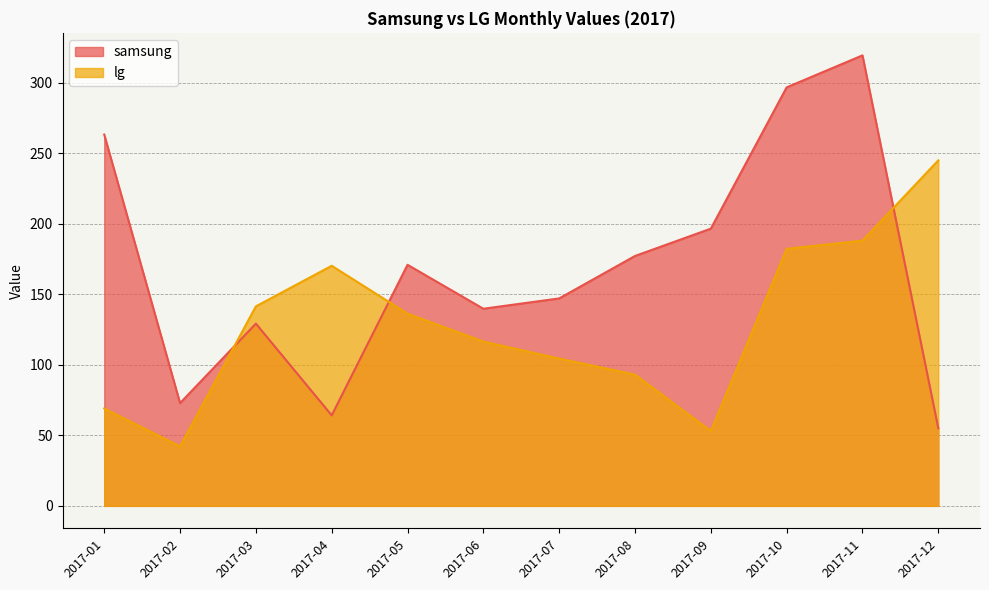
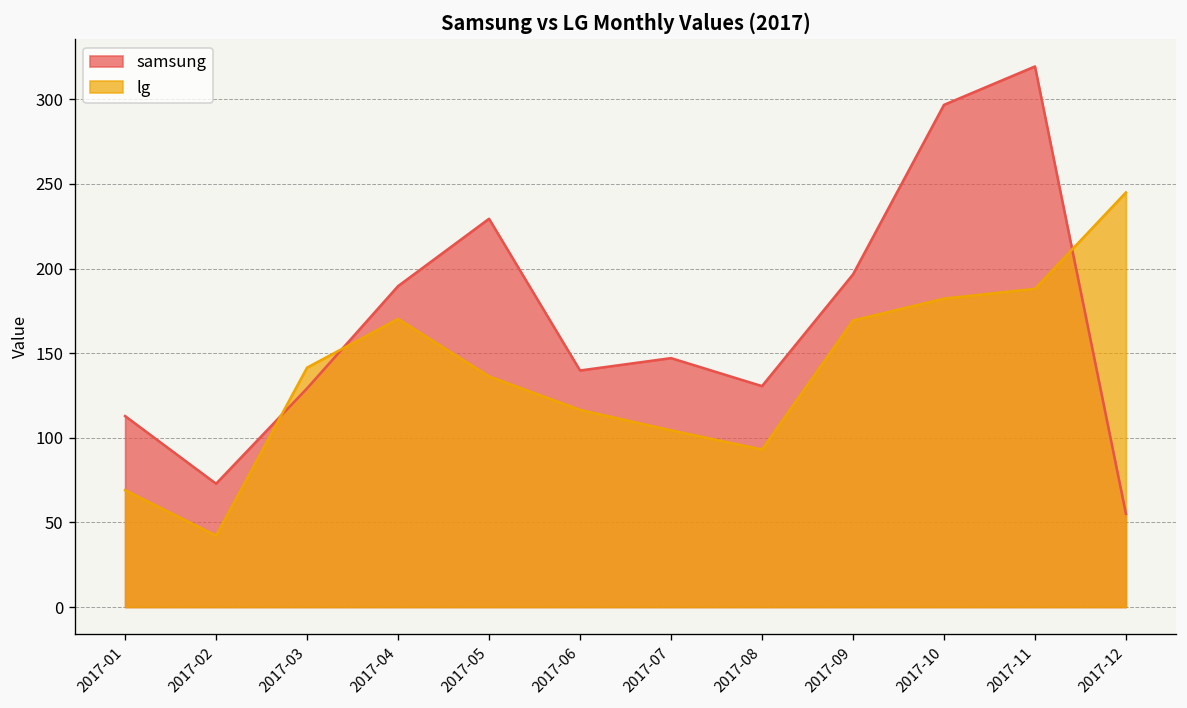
samsung, 2017-01: 263 -> 113
samsung, 2017-04: 64 -> 190
samsung, 2017-05: 171 -> 229
samsung, 2017-08: 177 -> 131
lg, 2017-09: 53 -> 169
